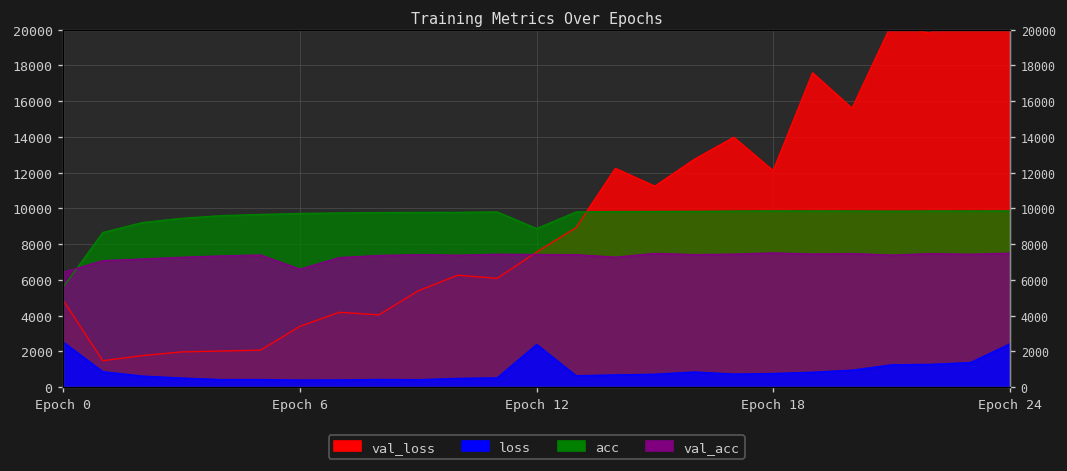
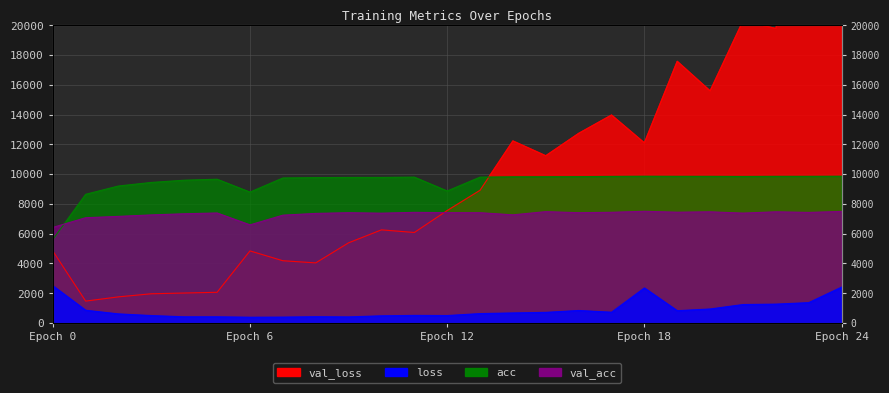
val_loss, Epoch 6: 3400 -> 4800
acc, Epoch 6: 9700 -> 8800
loss, Epoch 12: 2400 -> 500
loss, Epoch 18: 800 -> 2400
